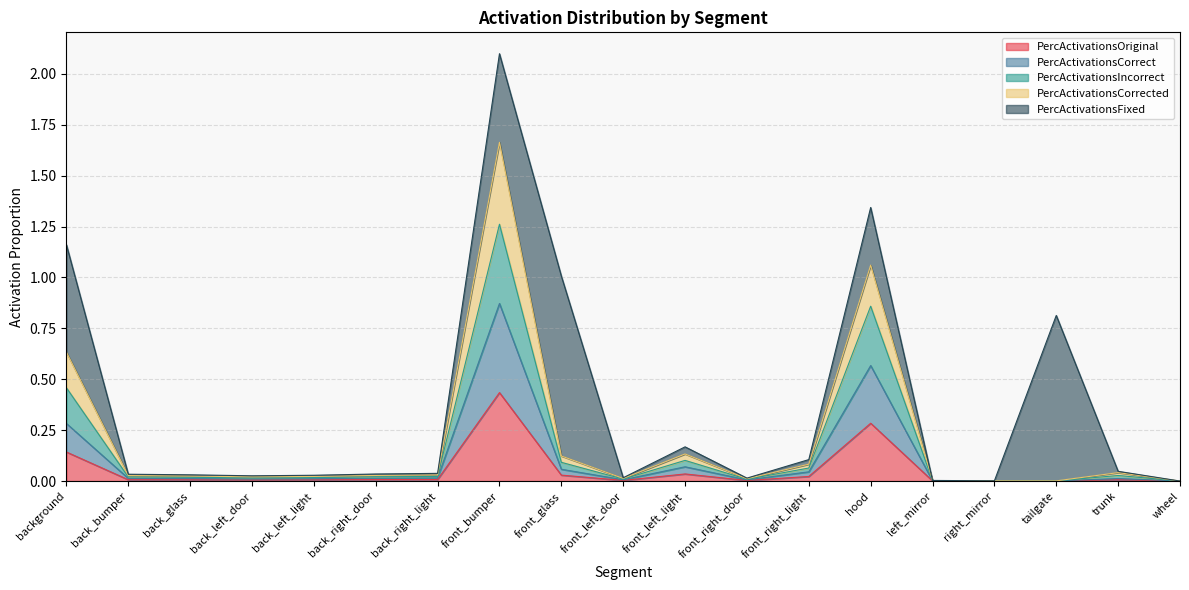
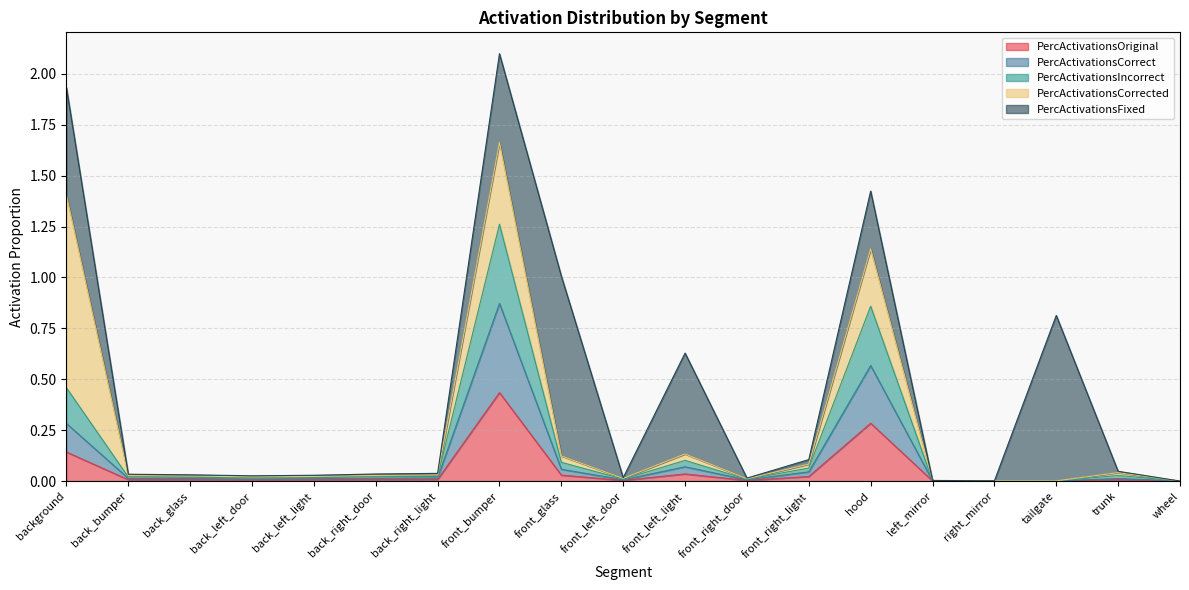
PercActivationsCorrected, background: 0.18 -> 0.95
PercActivationsFixed, front_left_light: 0.03 -> 0.50
PercActivationsCorrected, hood: 0.20 -> 0.28
